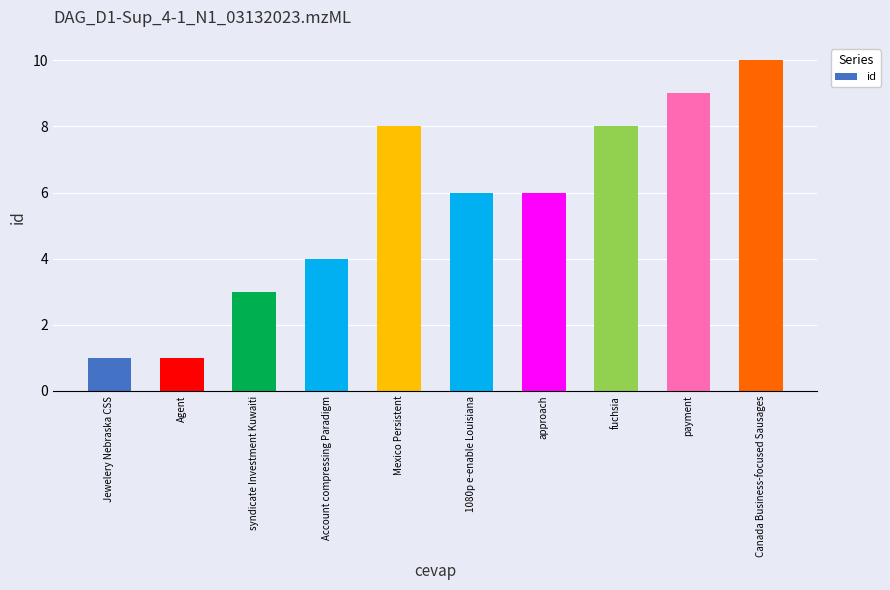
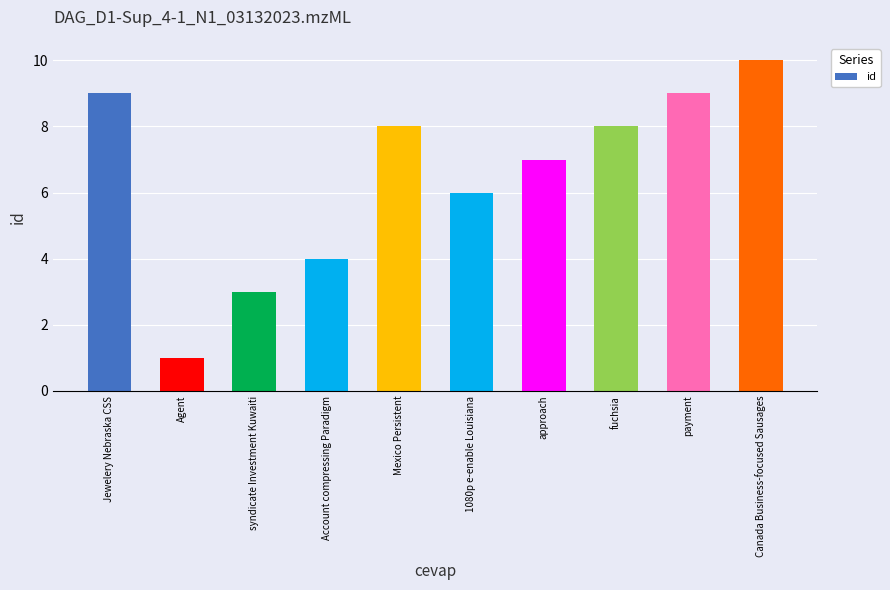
Jewelery Nebraska CSS: 1 -> 9
approach: 6 -> 7
